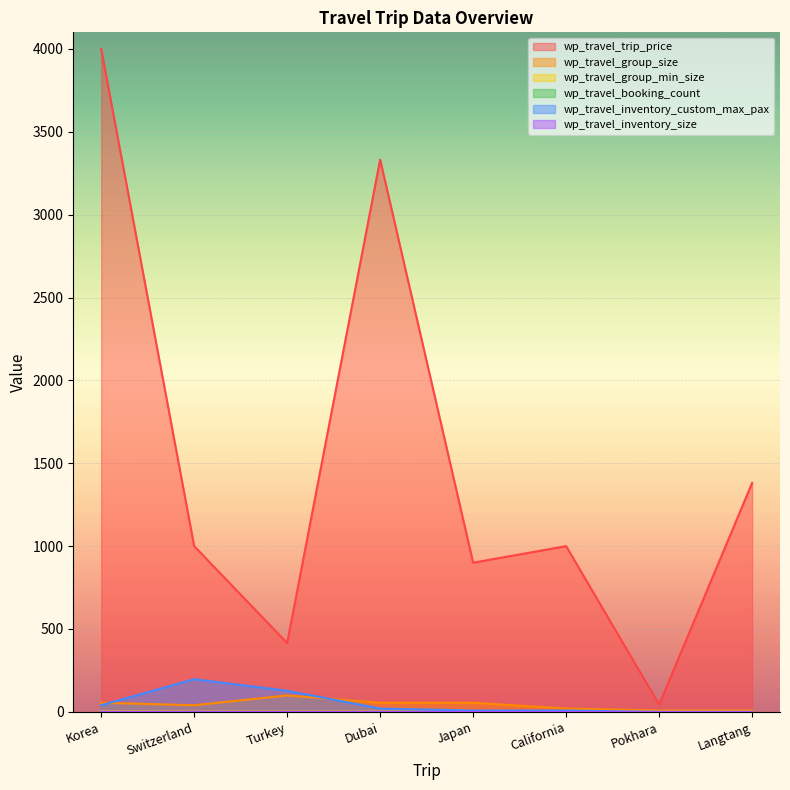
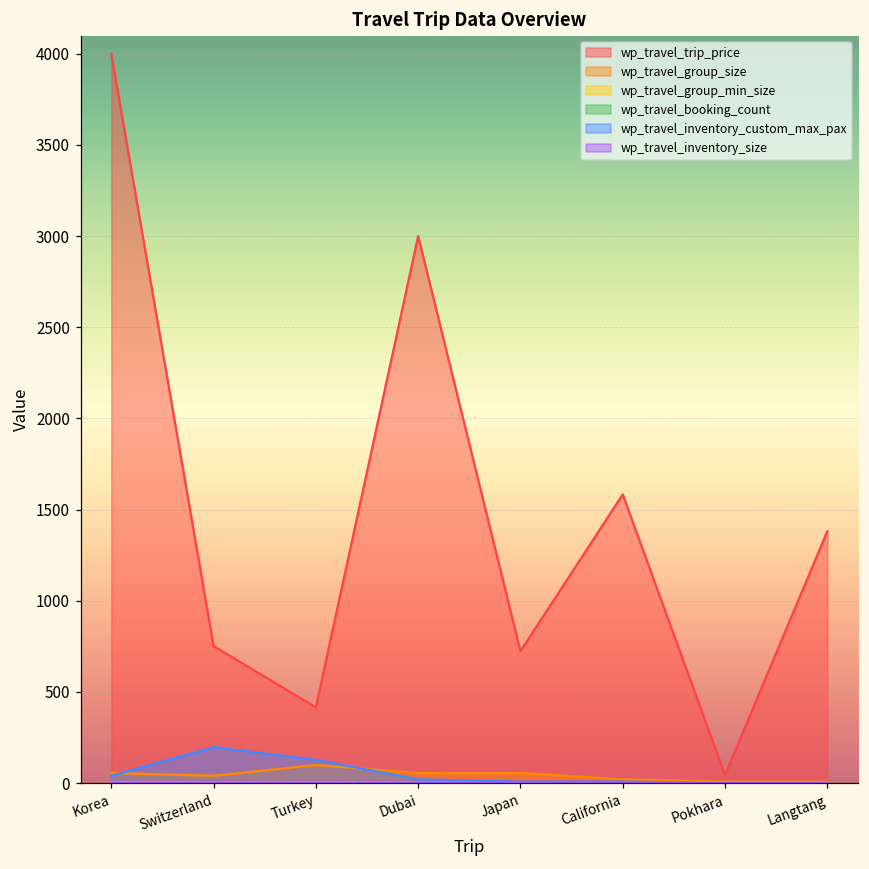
wp_travel_trip_price, Switzerland: 1000 -> 750
wp_travel_trip_price, Dubai: 3330 -> 3000
wp_travel_trip_price, Japan: 900 -> 720
wp_travel_trip_price, California: 1000 -> 1580
